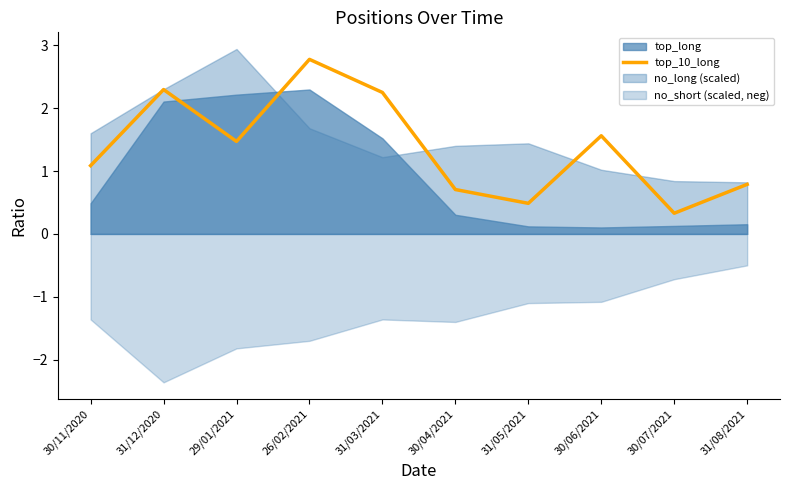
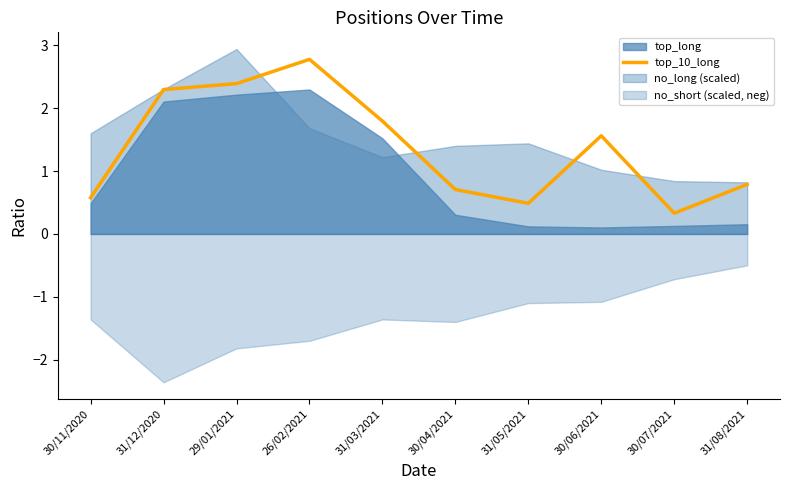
top_10_long, 30/11/2020: 1.1 -> 0.6
top_10_long, 29/01/2021: 1.5 -> 2.4
top_10_long, 31/03/2021: 2.2 -> 1.8
